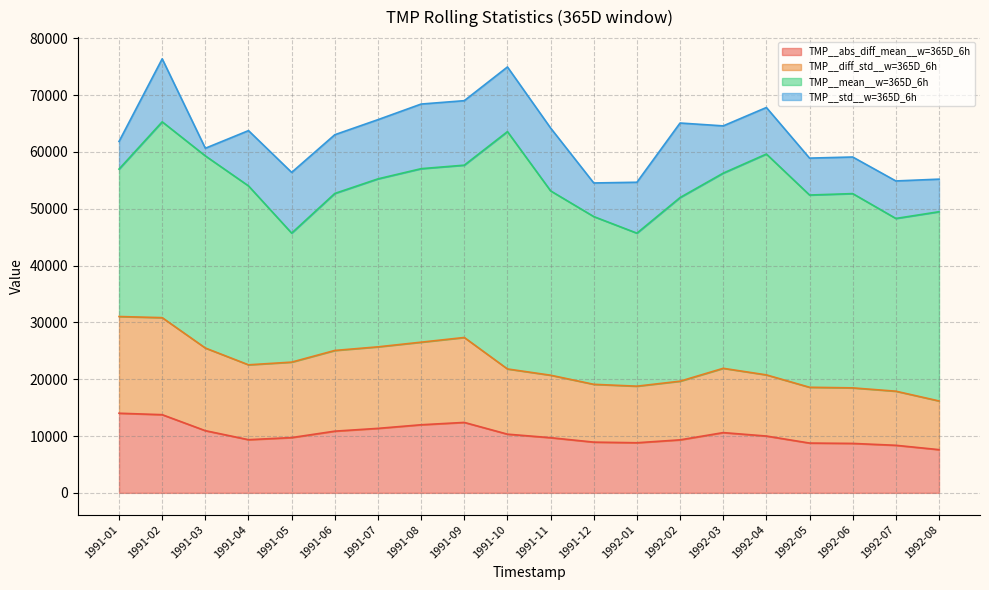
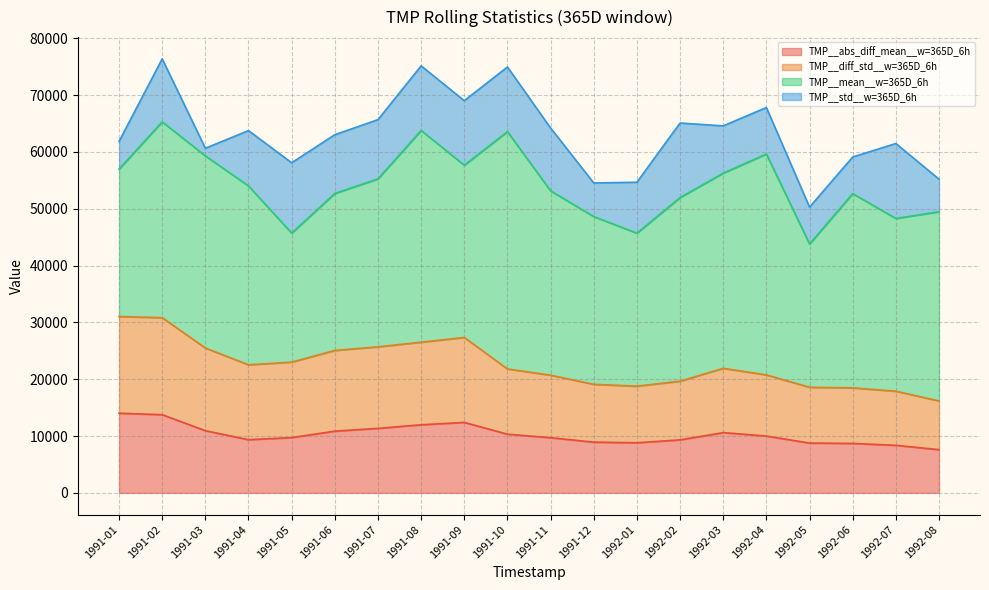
TMP__std__w=365D_6h, 1991-05: 11000 -> 12000
TMP__mean__w=365D_6h, 1991-08: 31000 -> 37000
TMP__mean__w=365D_6h, 1992-05: 34000 -> 25000
TMP__std__w=365D_6h, 1992-07: 7000 -> 13000
